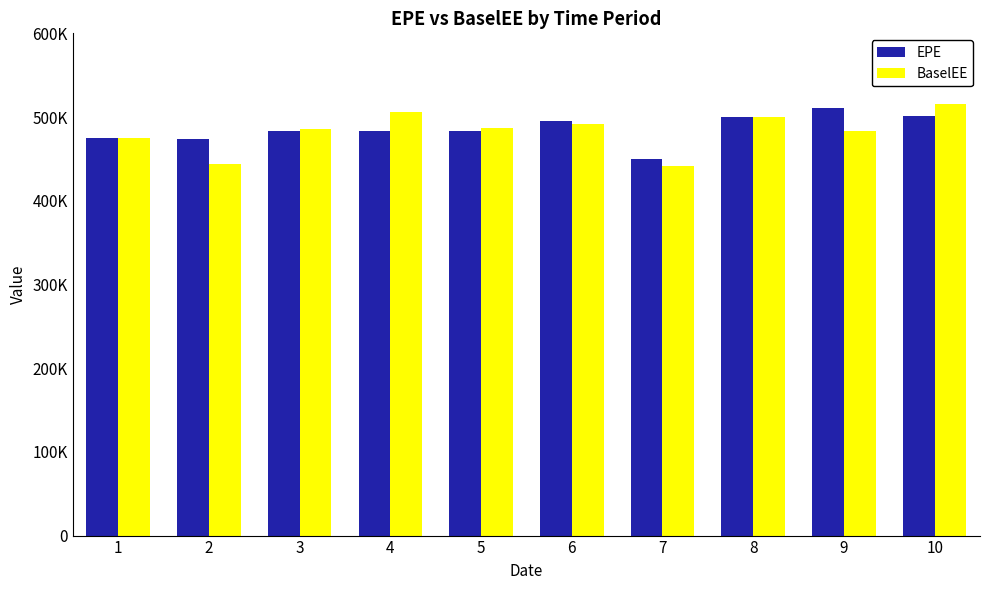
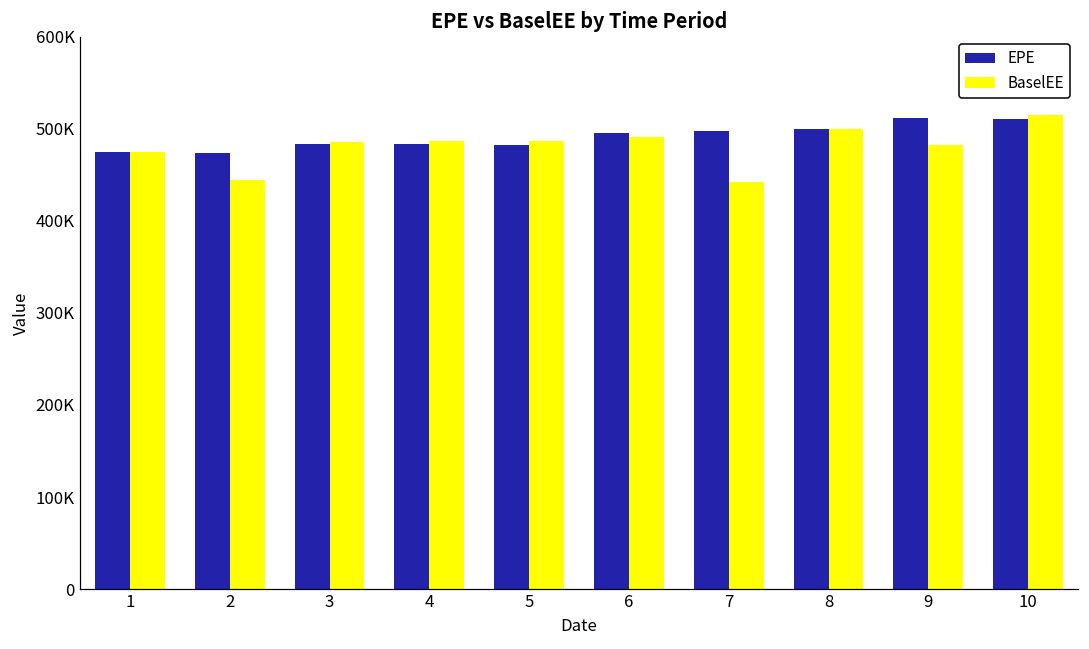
BaselEE, 4: 510000 -> 490000
EPE, 7: 450000 -> 500000
EPE, 10: 500000 -> 510000
